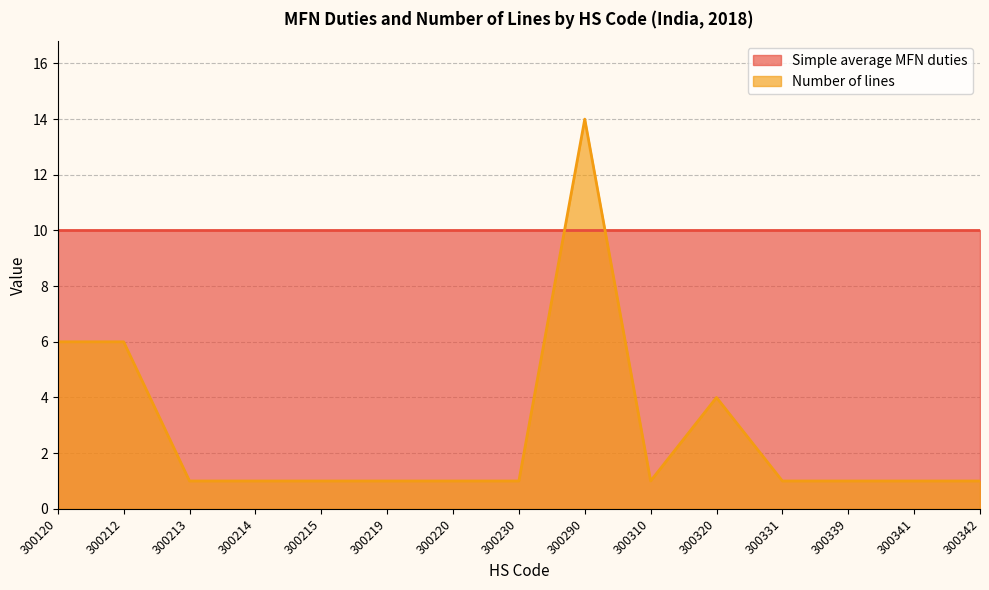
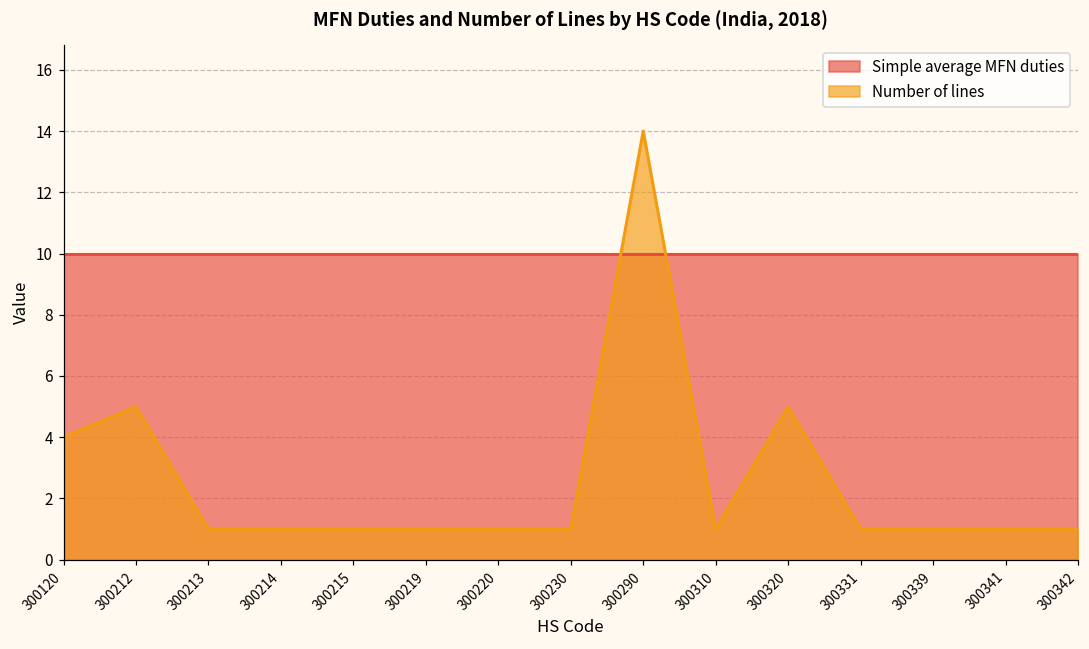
Number of lines, 300120: 6 -> 4
Number of lines, 300212: 6 -> 5
Number of lines, 300320: 4 -> 5
